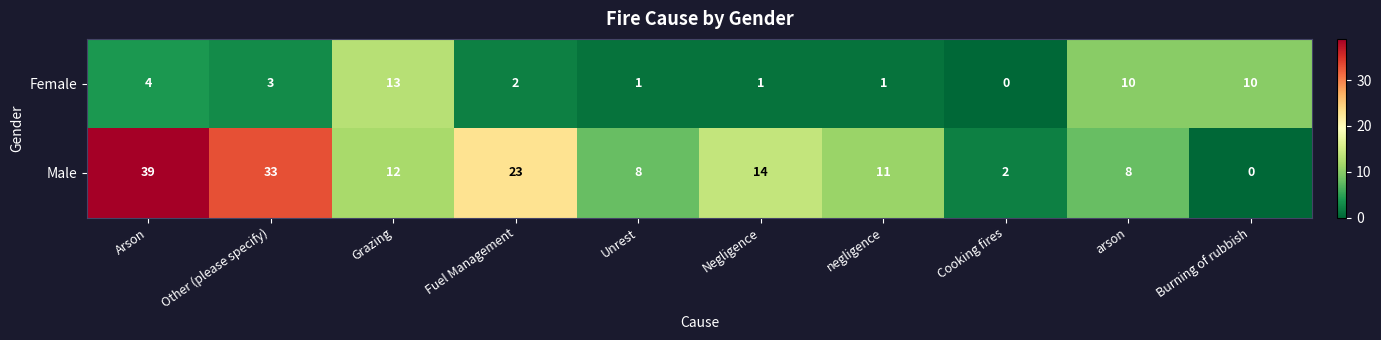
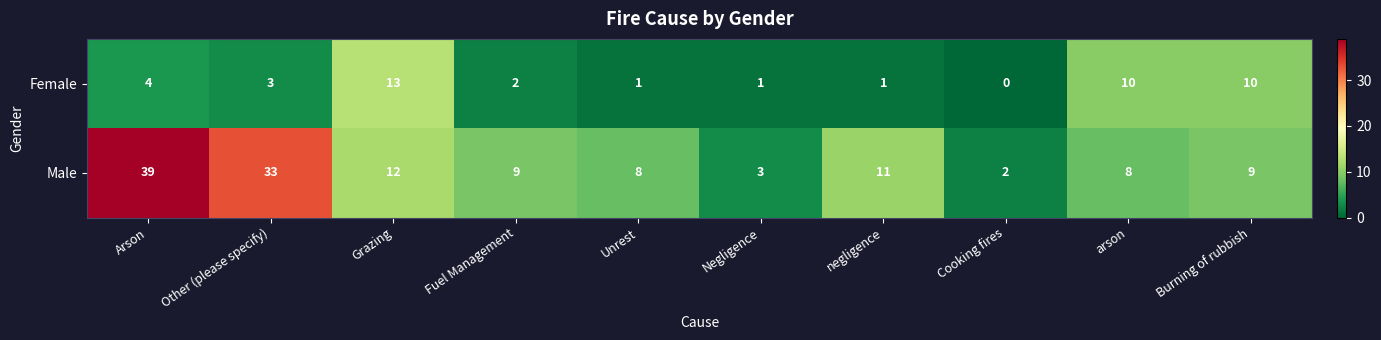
Male, Fuel Management: 23 -> 9
Male, Negligence: 14 -> 3
Male, Burning of rubbish: 0 -> 9
